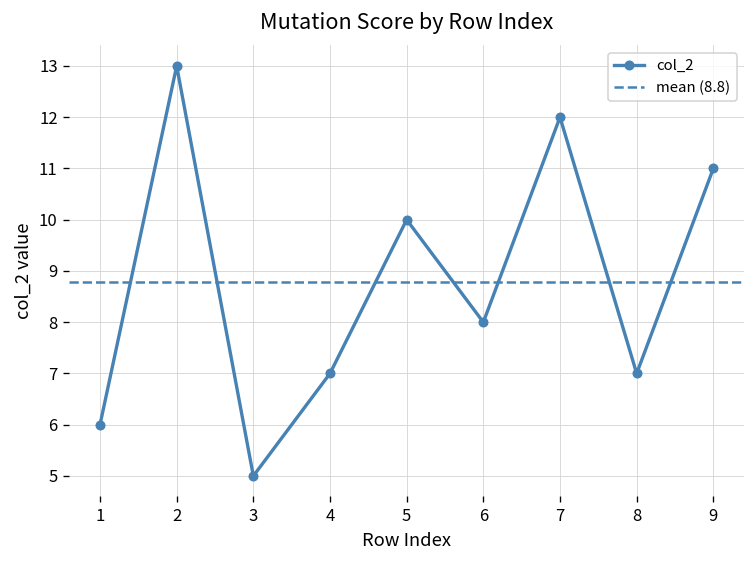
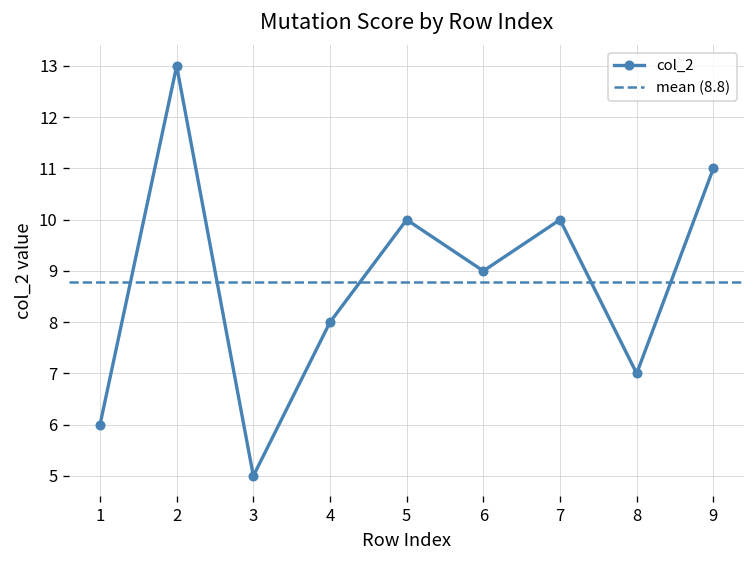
4: 7 -> 8
6: 8 -> 9
7: 12 -> 10
